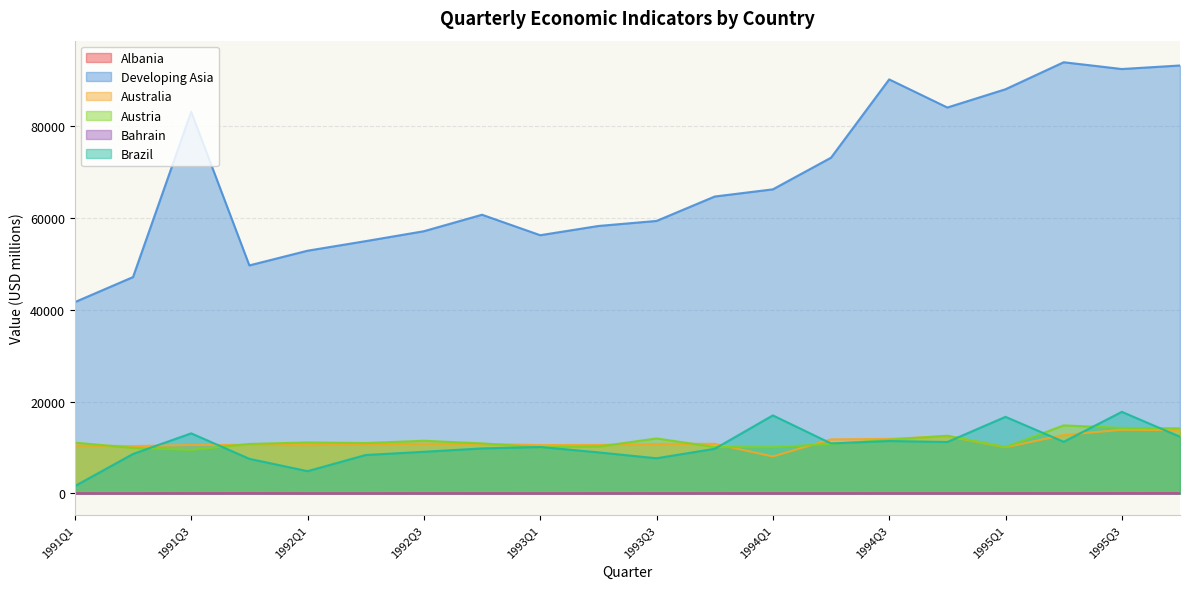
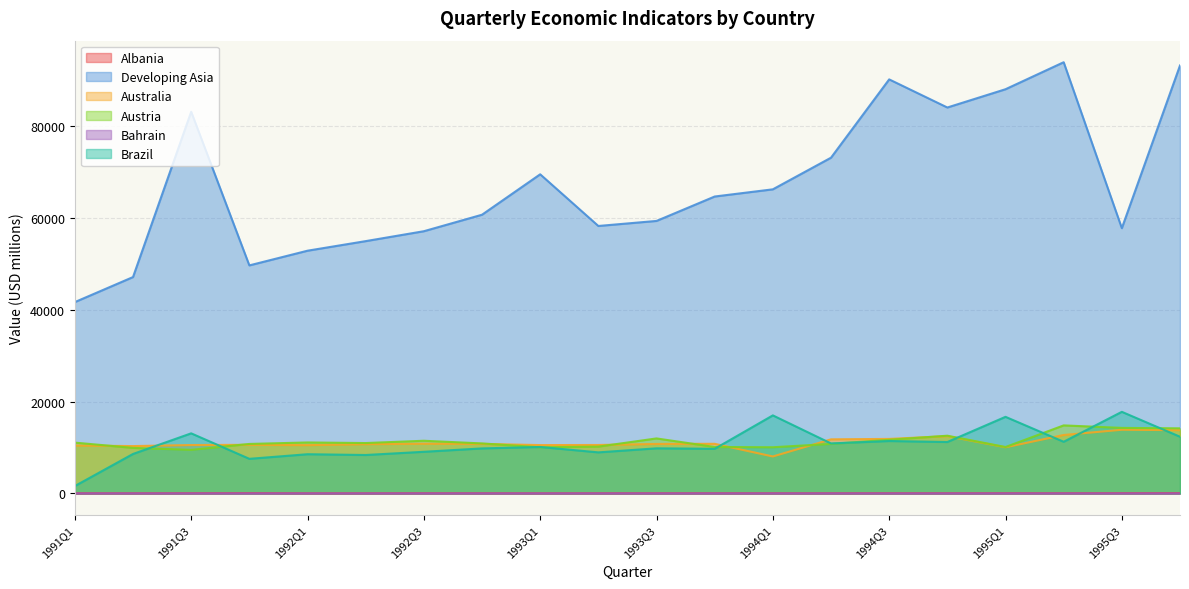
Brazil, 1992Q1: 5000 -> 9000
Developing Asia, 1993Q1: 56000 -> 69000
Brazil, 1993Q3: 8000 -> 10000
Developing Asia, 1995Q3: 92000 -> 58000
